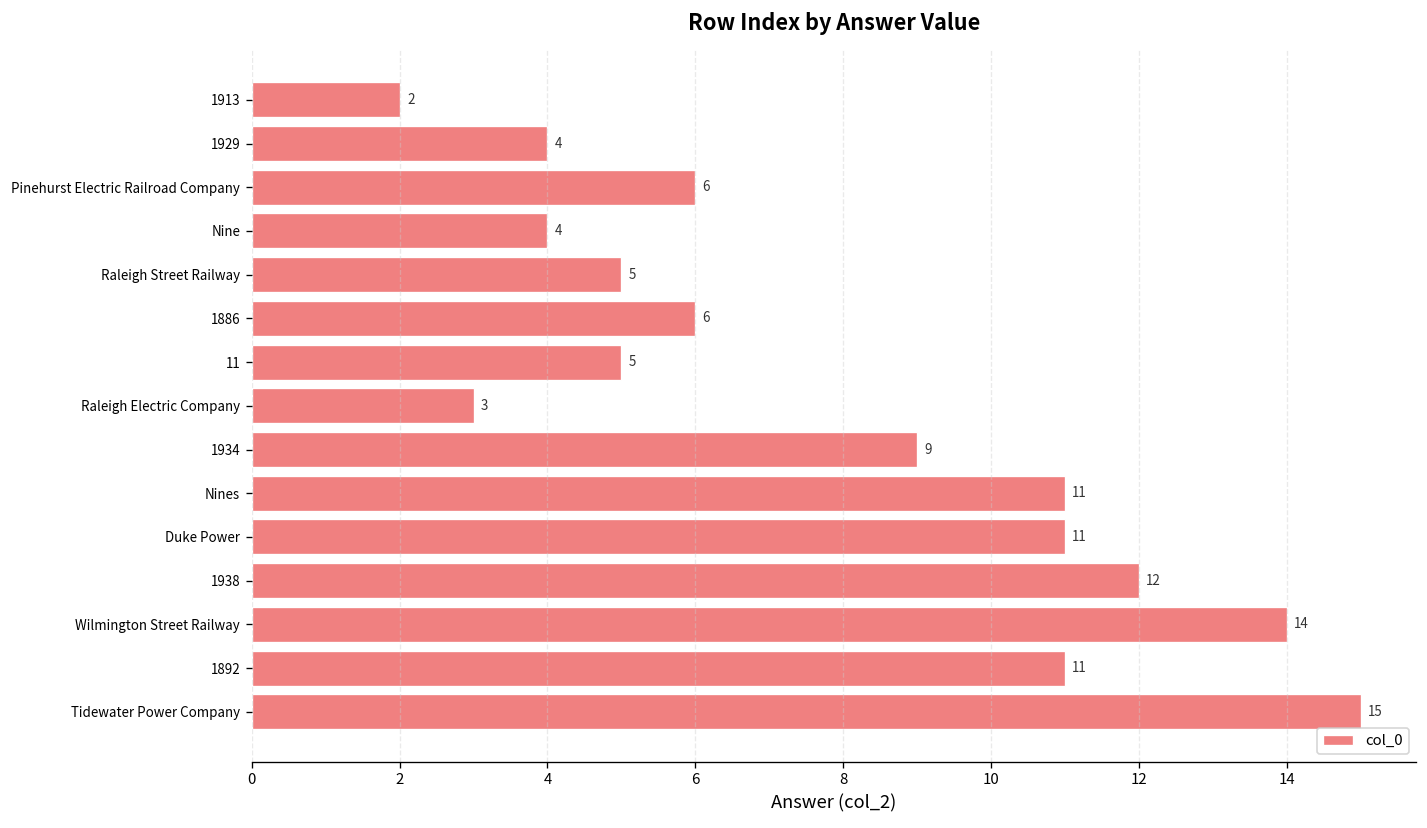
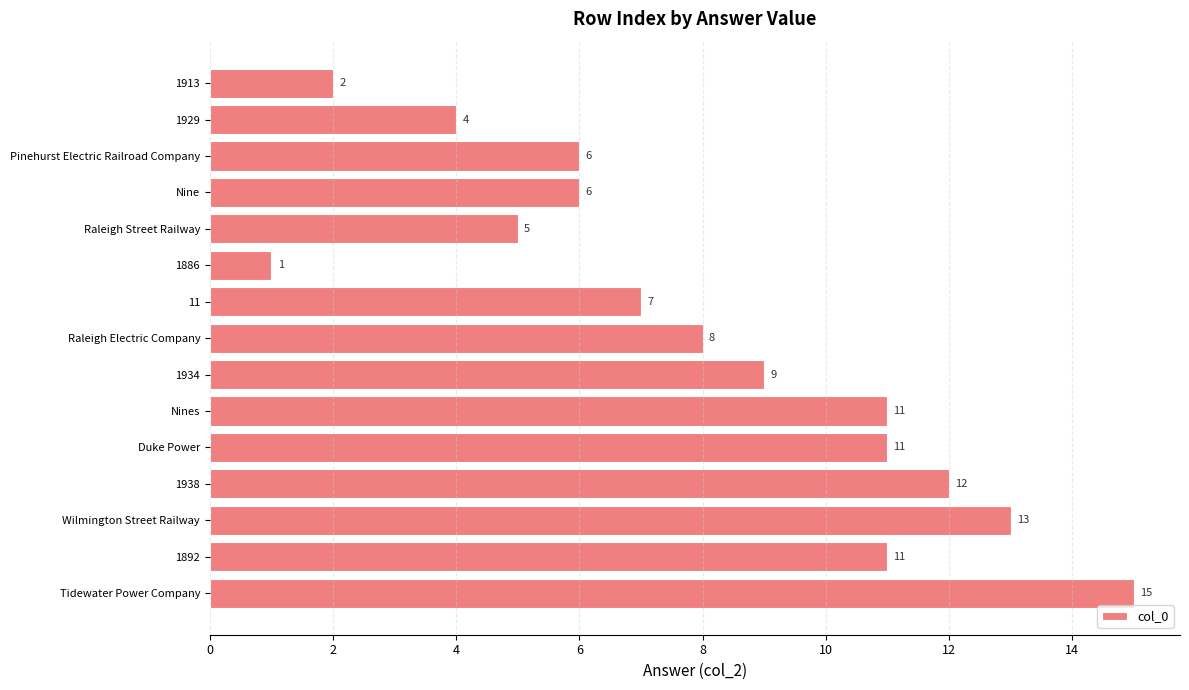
Nine: 4 -> 6
1886: 6 -> 1
11: 5 -> 7
Raleigh Electric Company: 3 -> 8
Wilmington Street Railway: 14 -> 13
